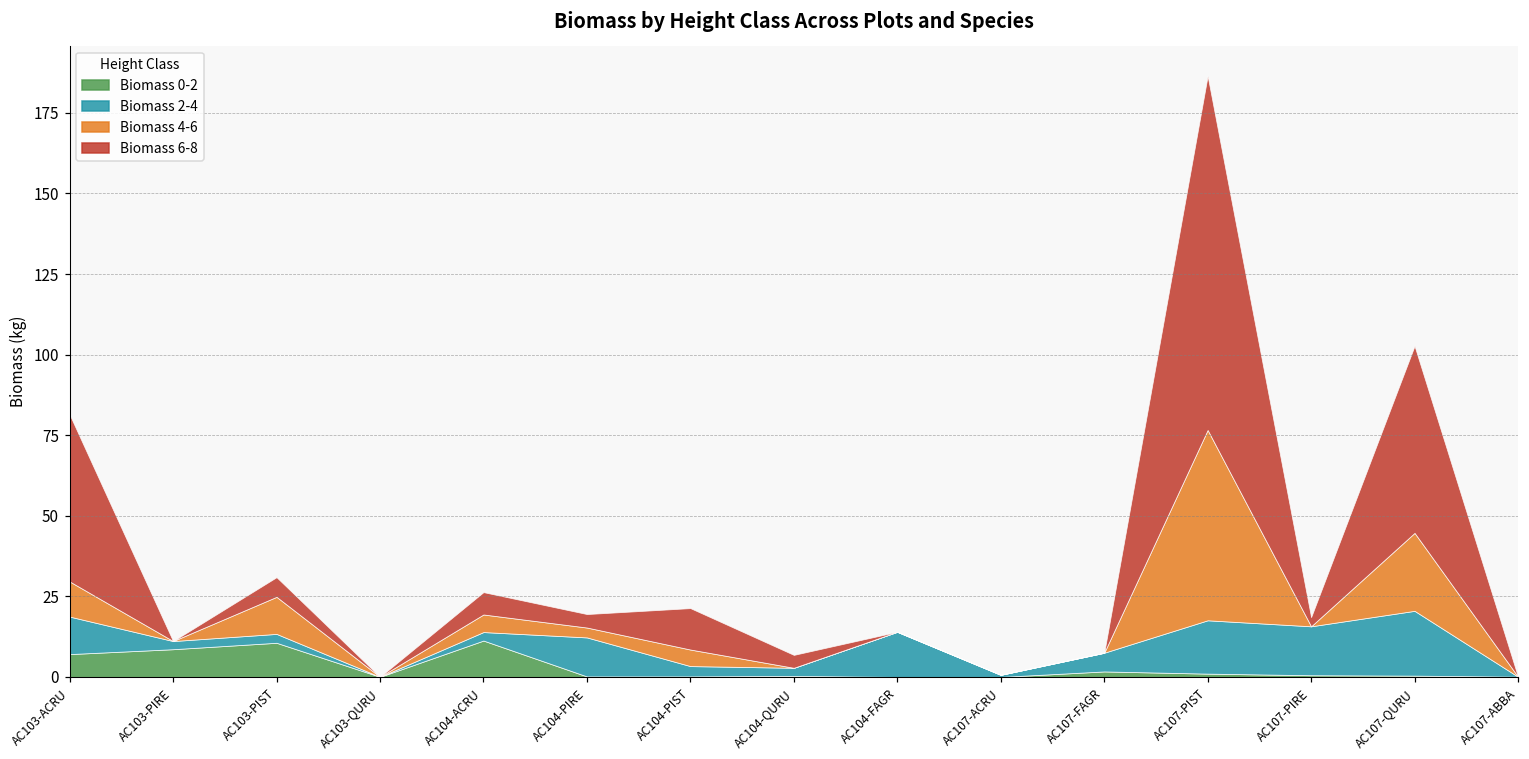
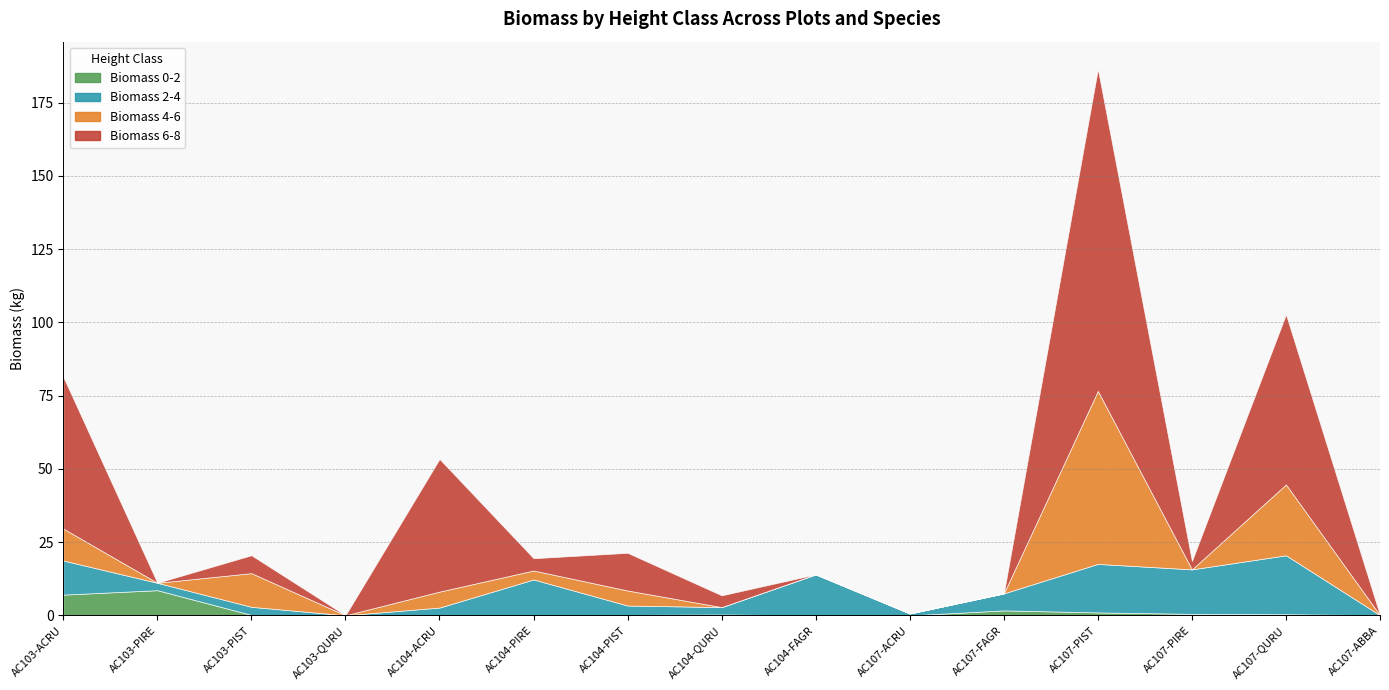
Biomass 0-2, AC103-PIST: 11 -> 0
Biomass 0-2, AC104-ACRU: 11 -> 0
Biomass 6-8, AC104-ACRU: 7 -> 45
